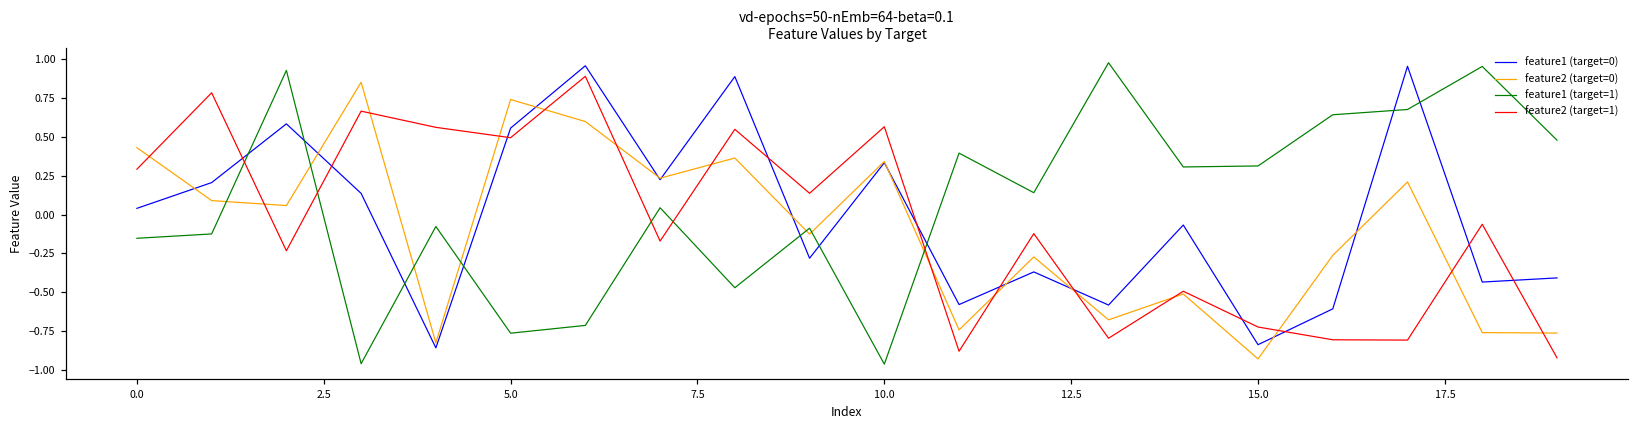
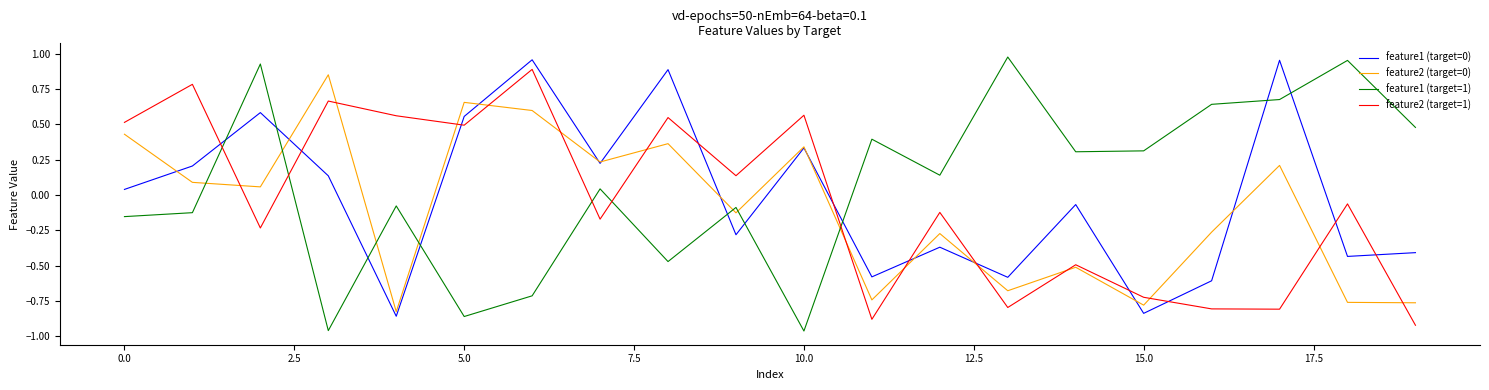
feature2 (target=1), 0.0: 0.29 -> 0.51
feature2 (target=0), 5.0: 0.74 -> 0.66
feature1 (target=1), 5.0: -0.76 -> -0.86
feature2 (target=0), 15.0: -0.93 -> -0.78
